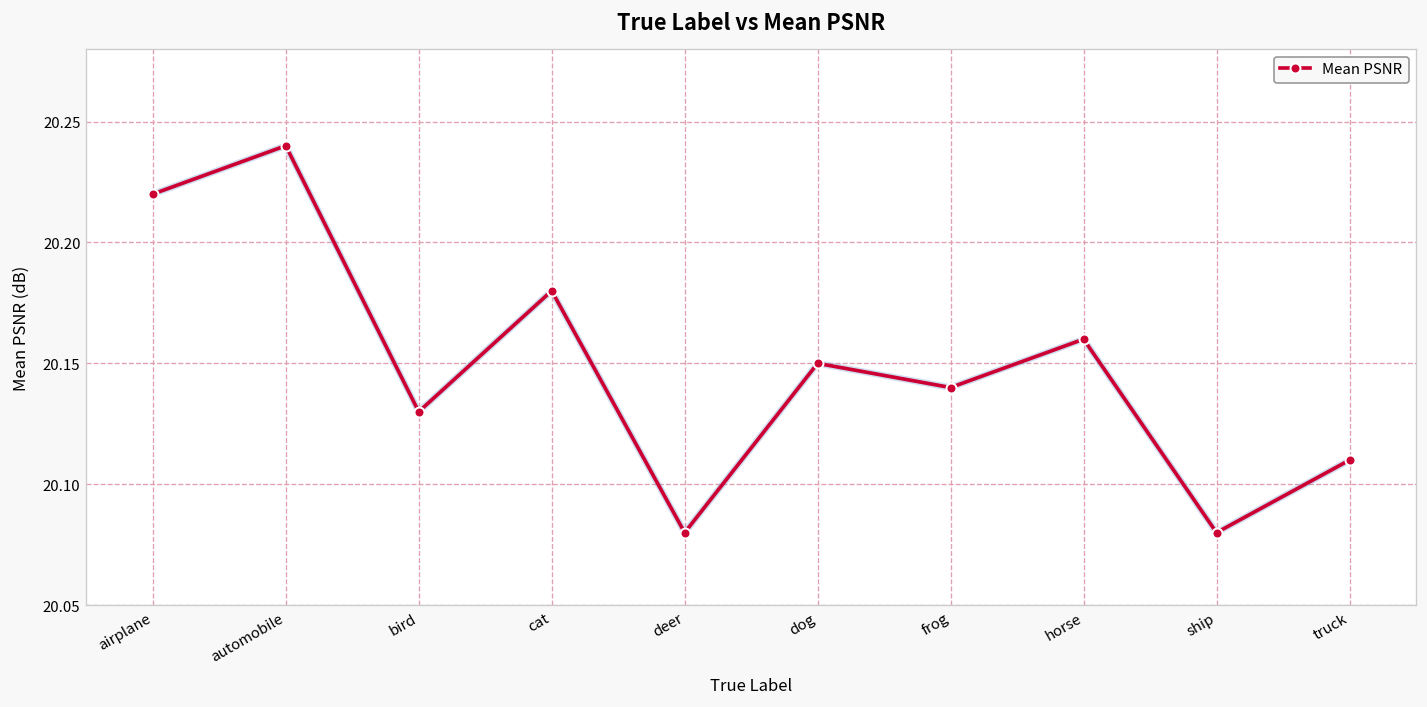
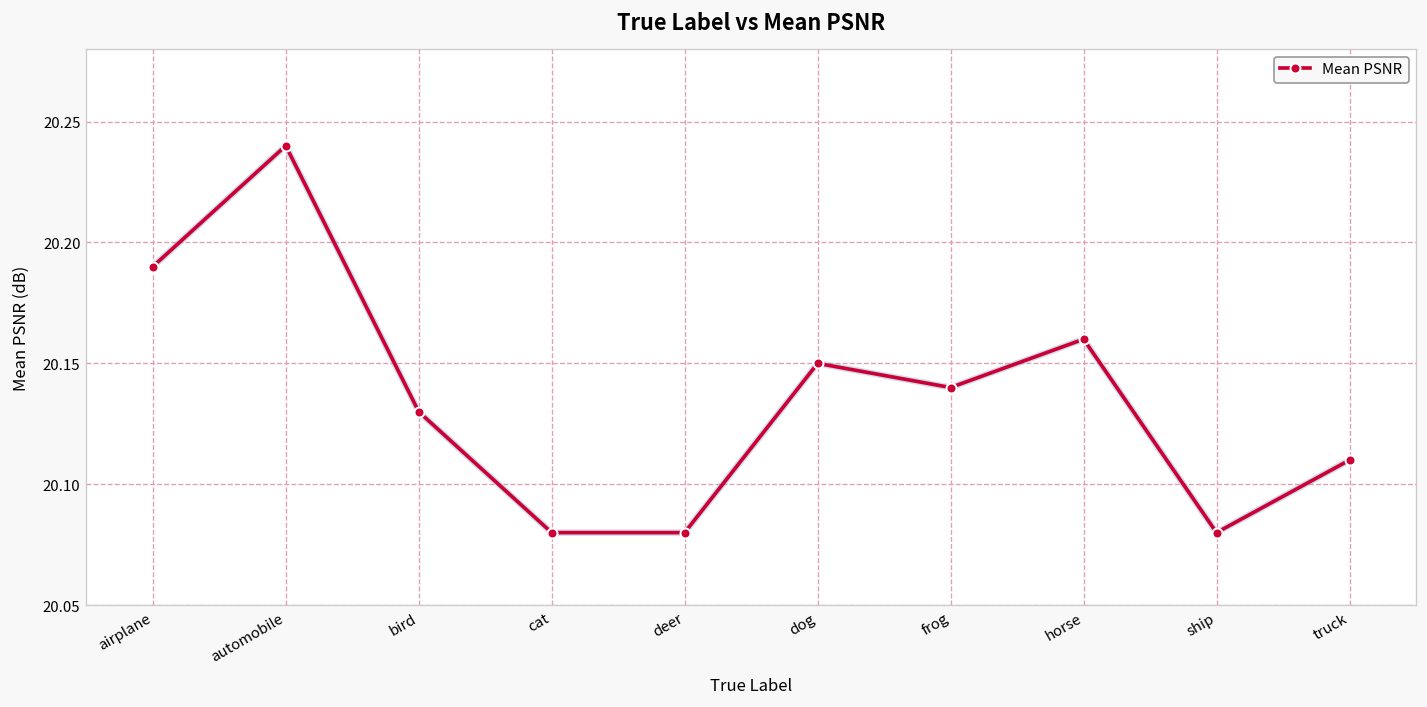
airplane: 20.22 -> 20.19
cat: 20.18 -> 20.08
